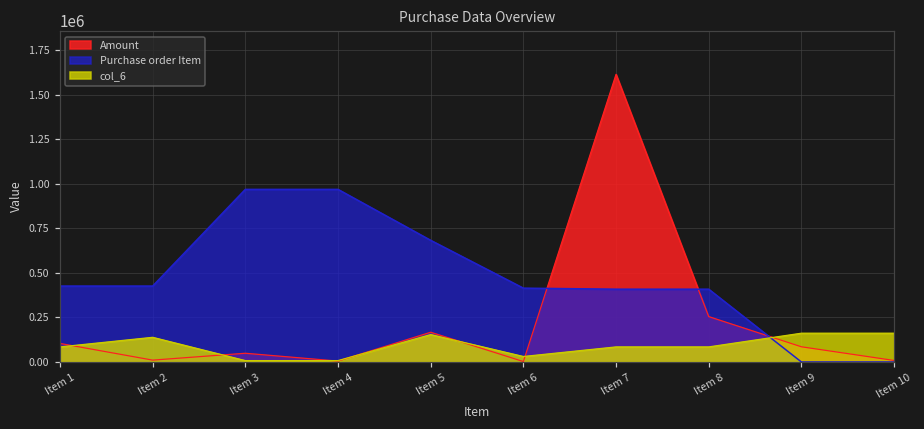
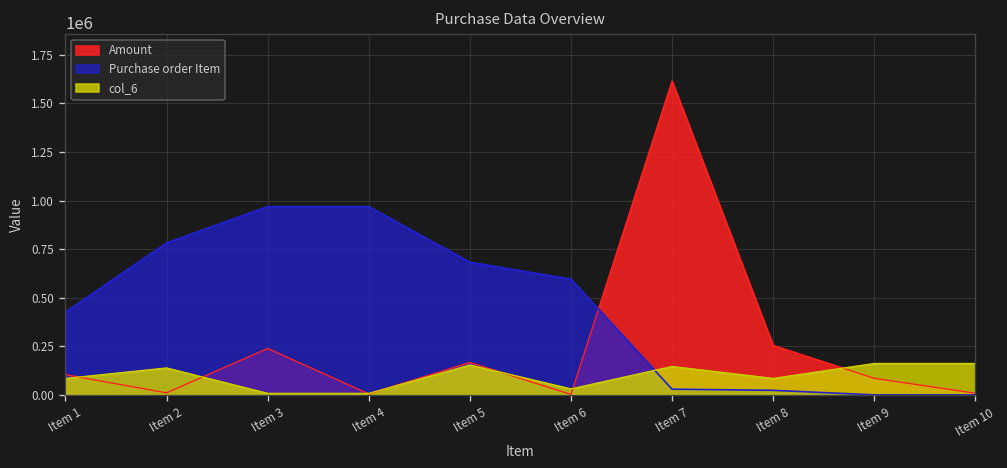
Purchase order Item, Item 2: 430000 -> 780000
Amount, Item 3: 50000 -> 240000
Purchase order Item, Item 6: 410000 -> 600000
Purchase order Item, Item 7: 410000 -> 30000
col_6, Item 7: 80000 -> 150000
Purchase order Item, Item 8: 410000 -> 20000
